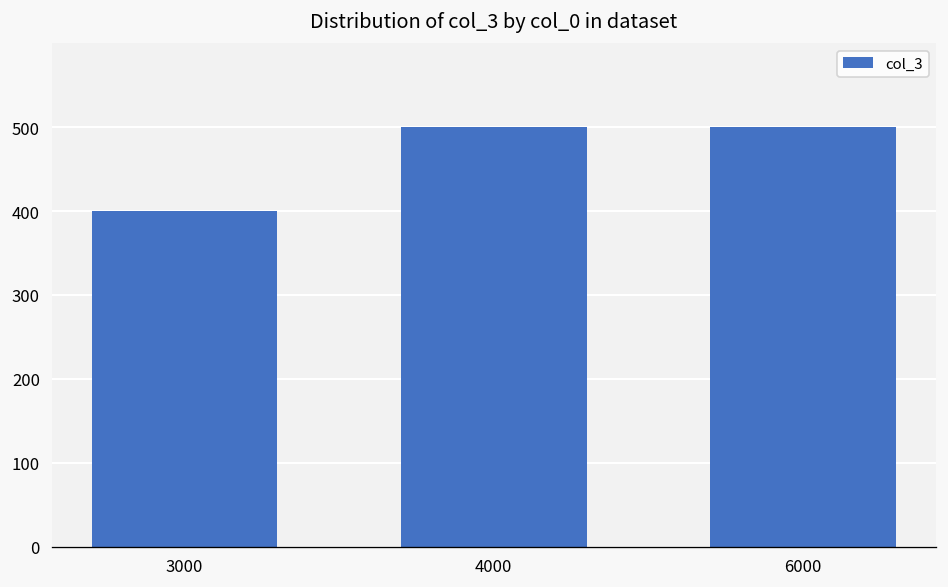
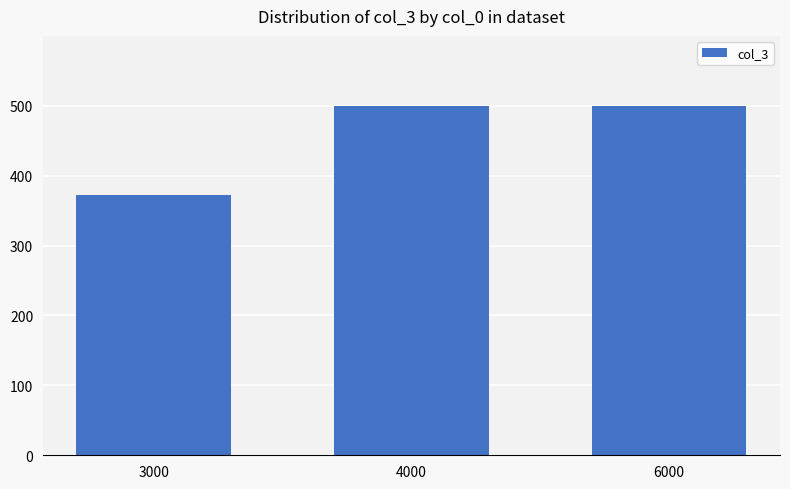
3000: 400 -> 370
